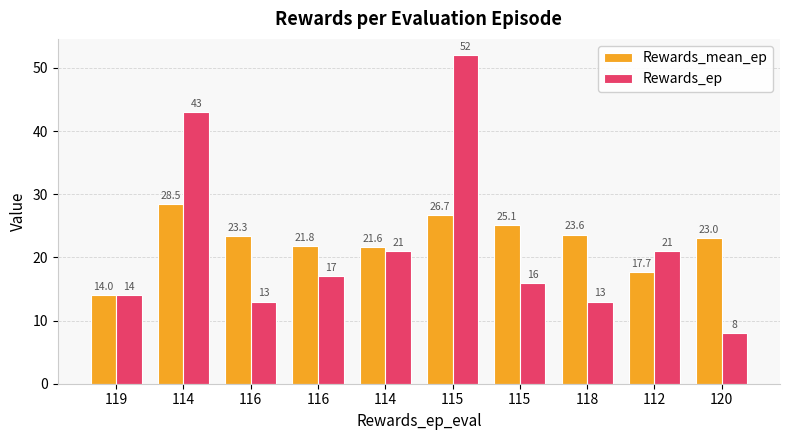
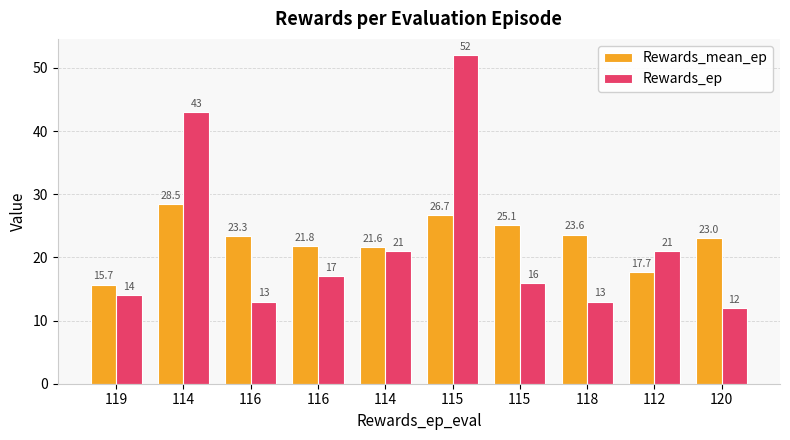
Rewards_mean_ep, 119: 14.0 -> 15.7
Rewards_ep, 120: 8 -> 12
